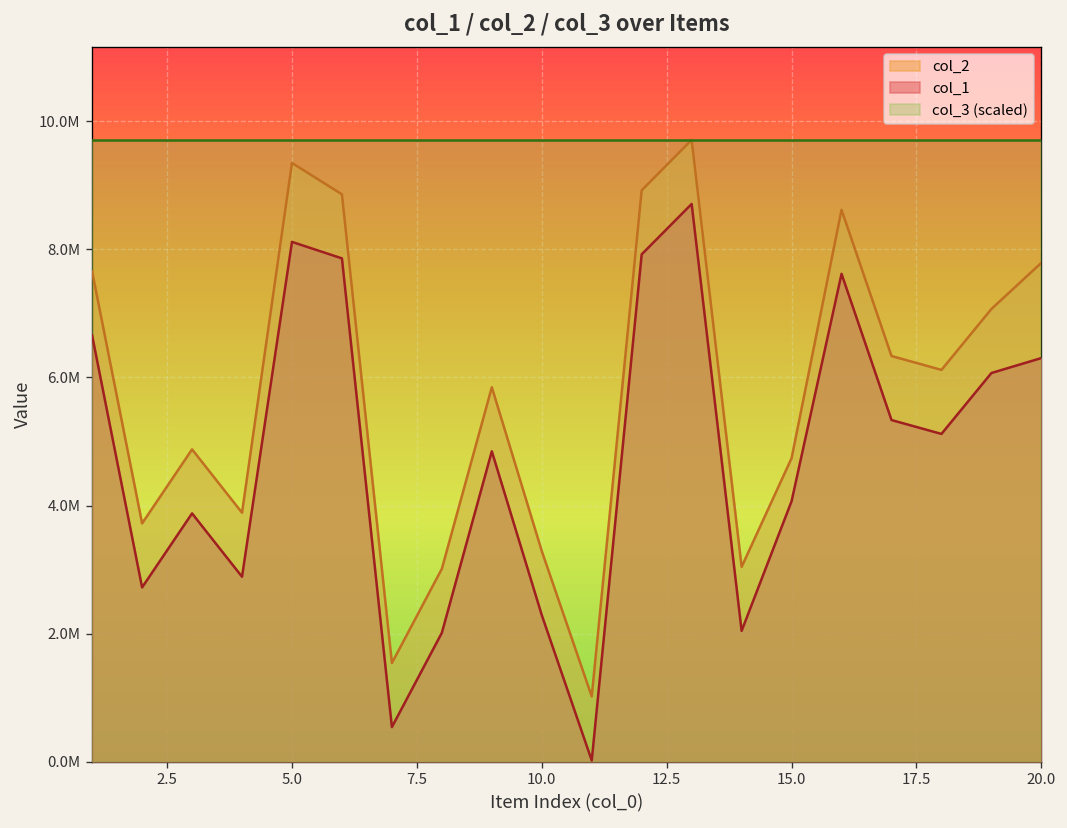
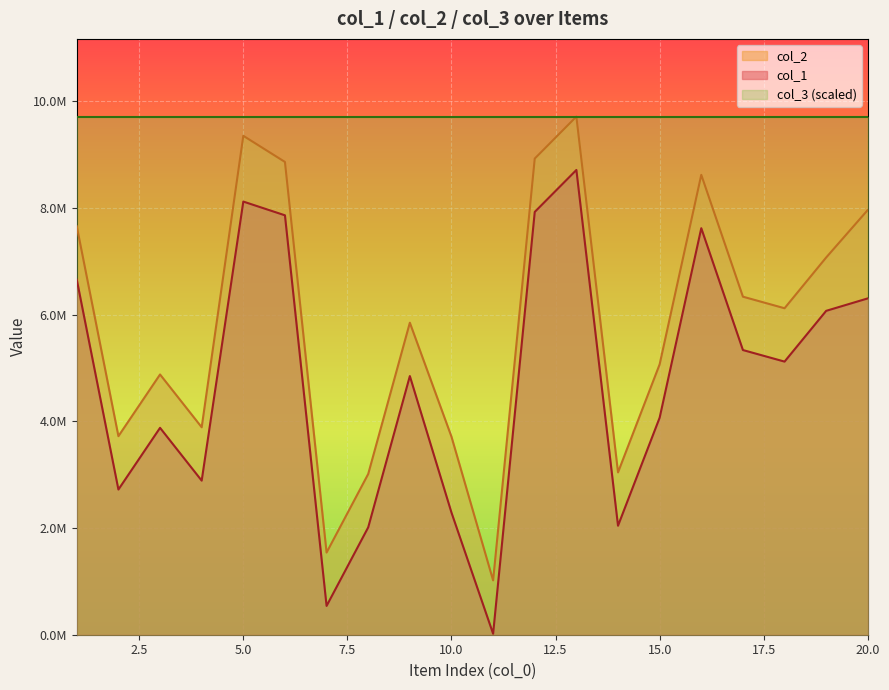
col_2, 10.0: 3300000 -> 3700000
col_2, 15.0: 4700000 -> 5100000
col_2, 20.0: 7800000 -> 8000000
